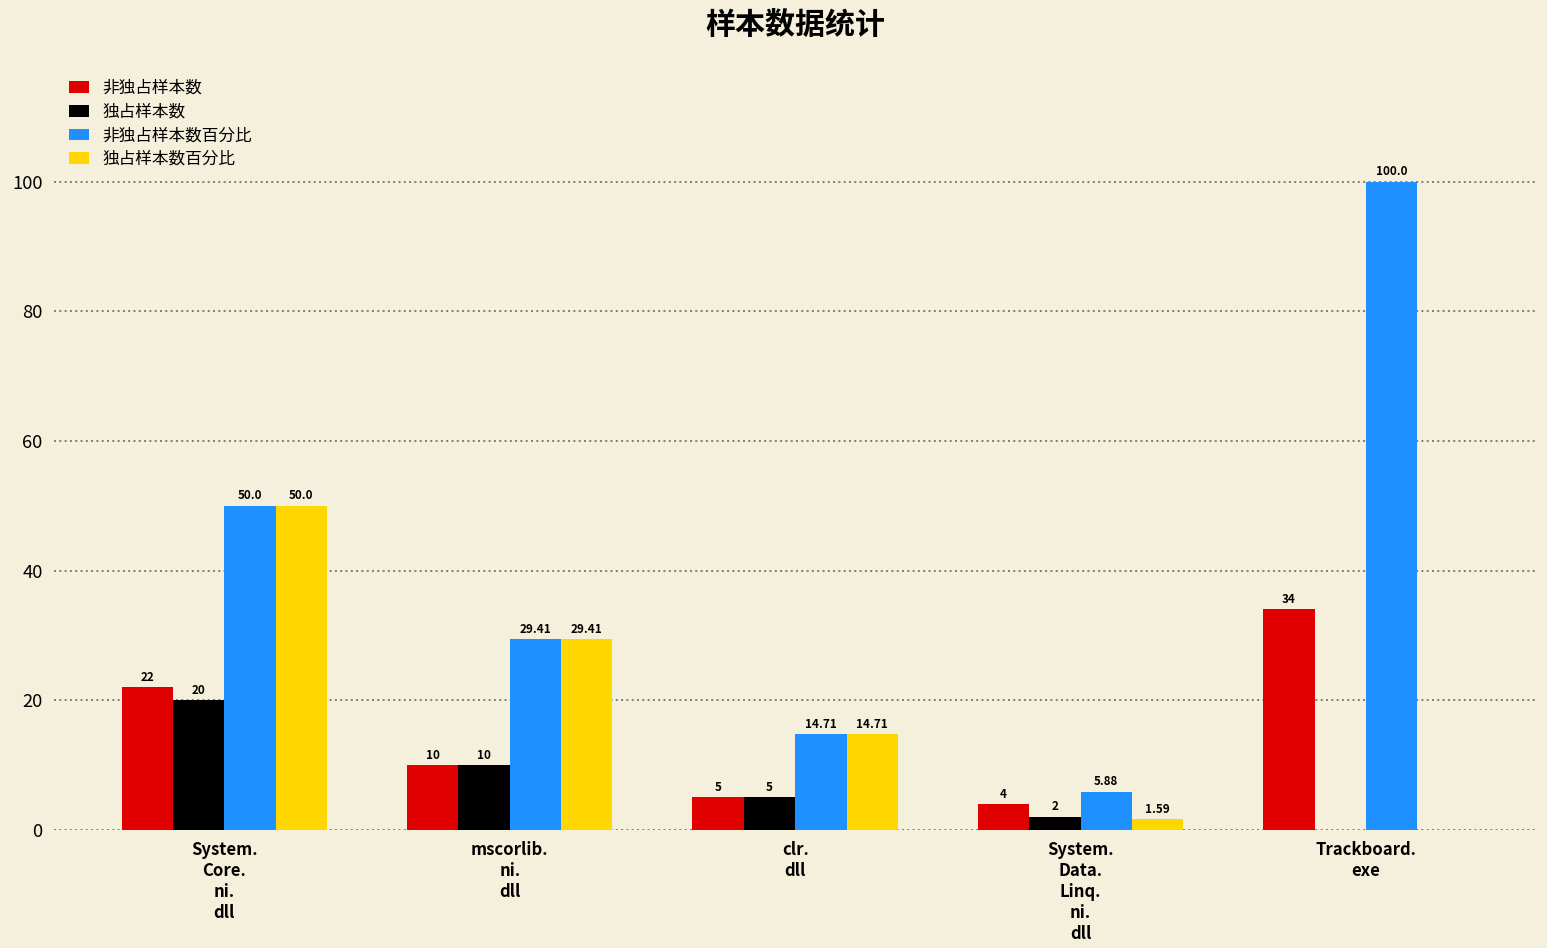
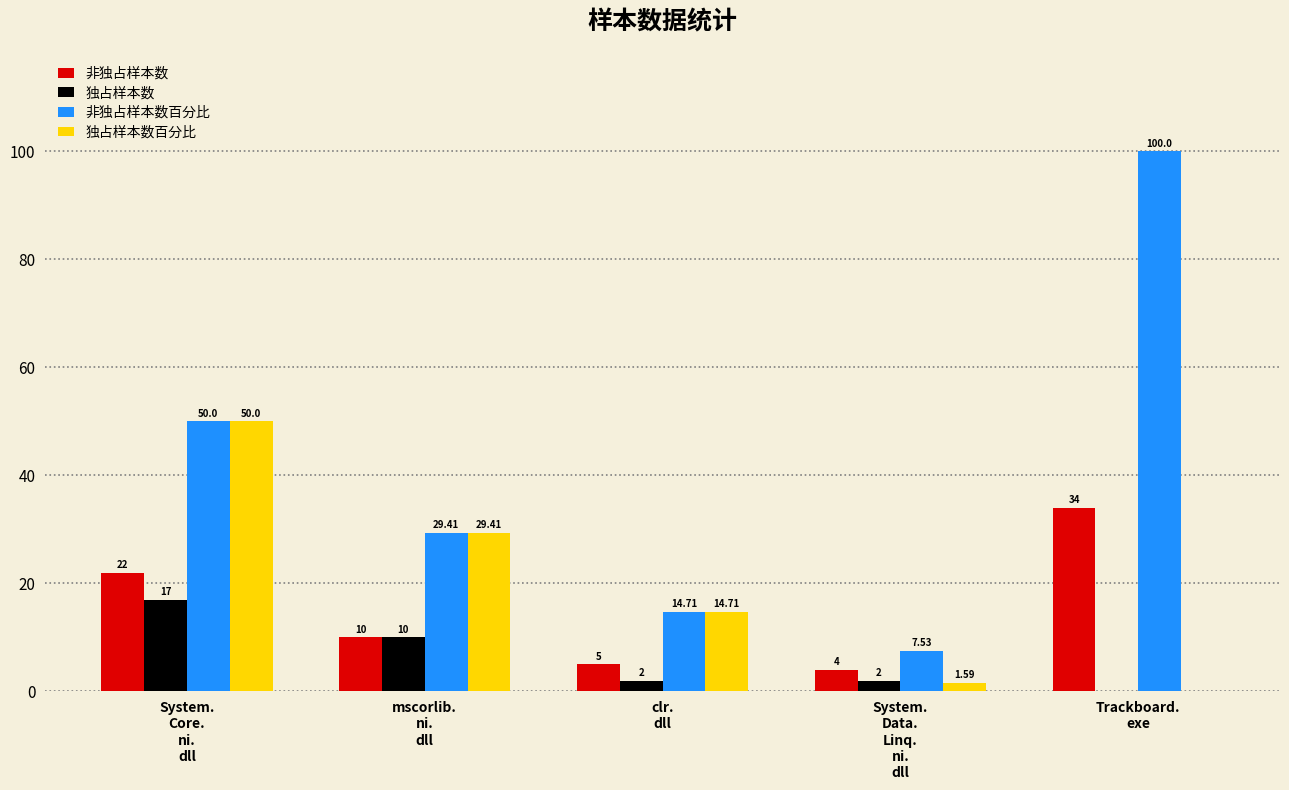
独占样本数, System. Core. ni. dll: 20 -> 17
独占样本数, clr. dll: 5 -> 2
非独占样本数百分比, System. Data. Linq. ni. dll: 5.88 -> 7.53
